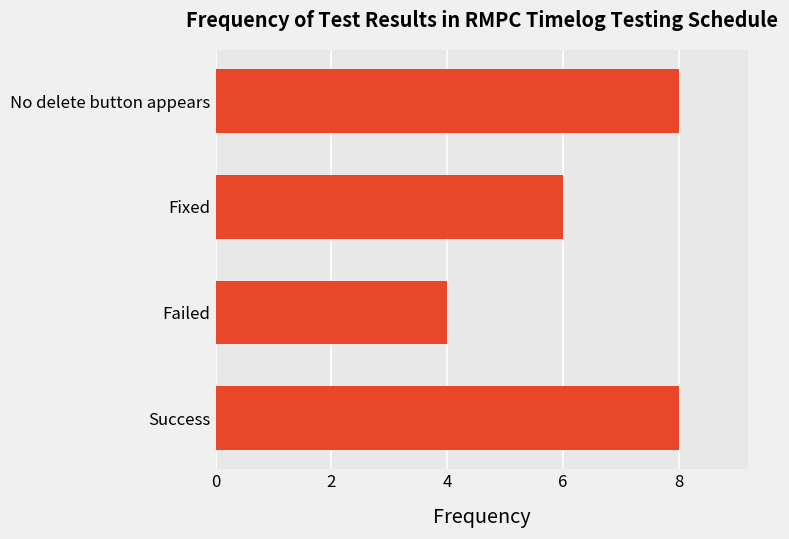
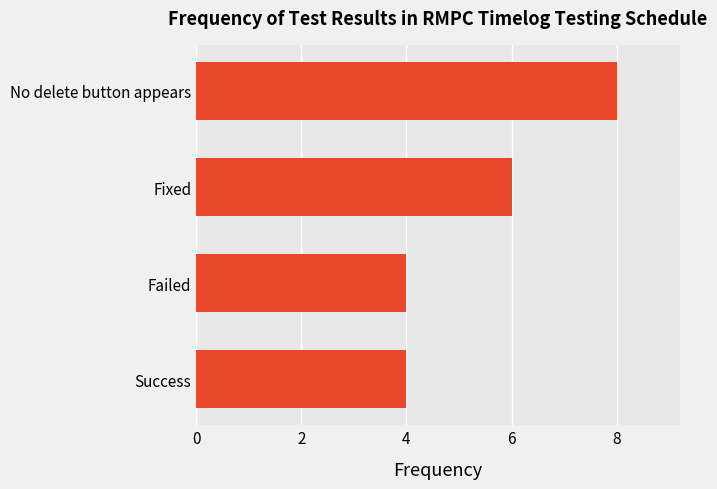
Success: 8 -> 4
